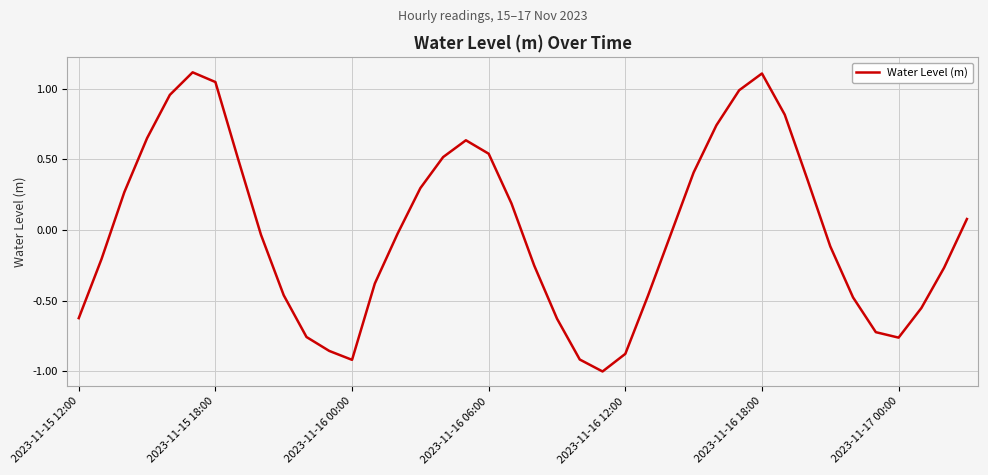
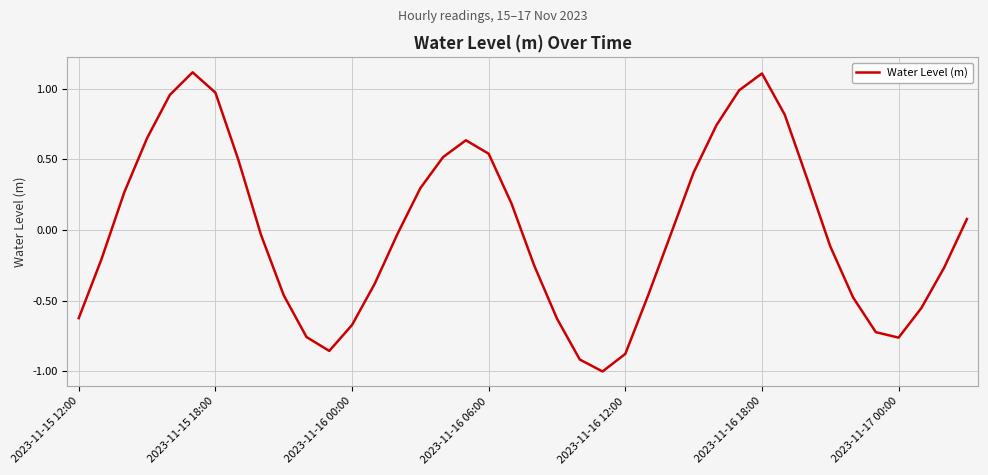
2023-11-15 18:00: 1.05 -> 0.97
2023-11-16 00:00: -0.92 -> -0.67
